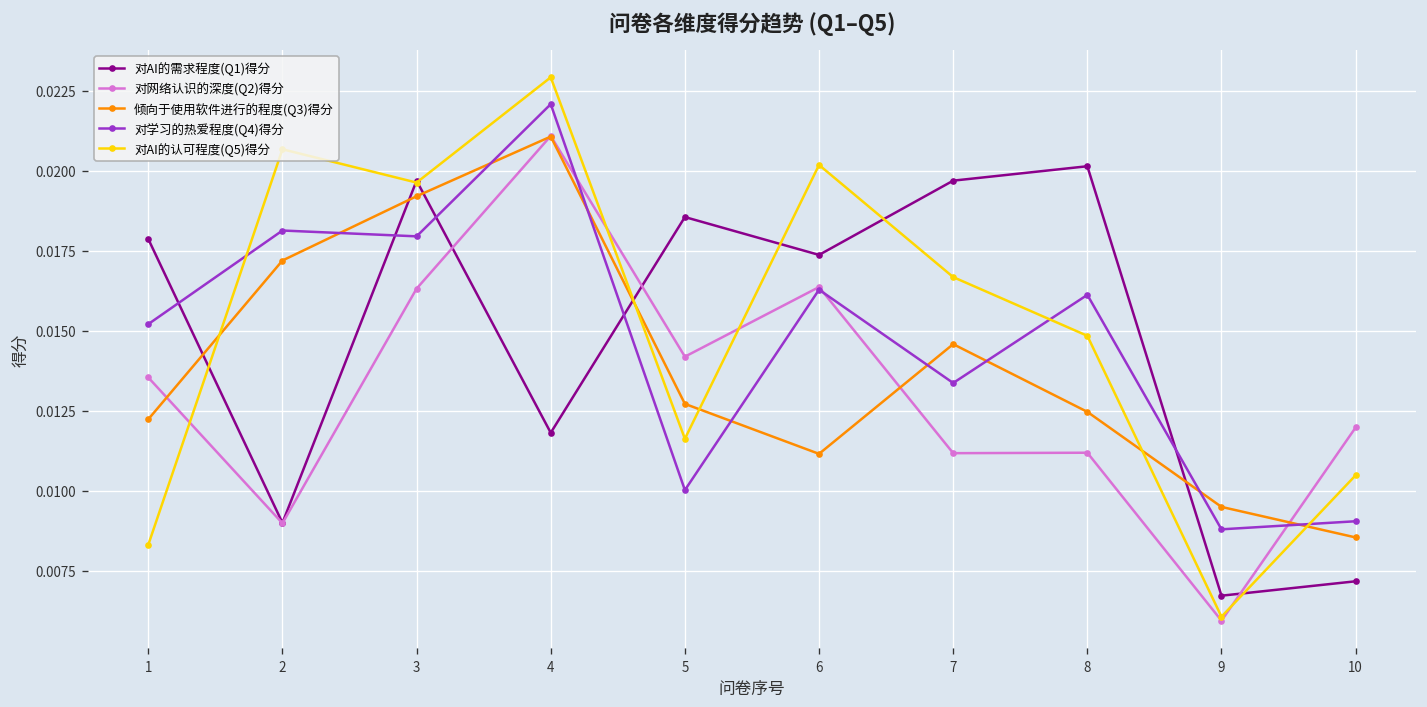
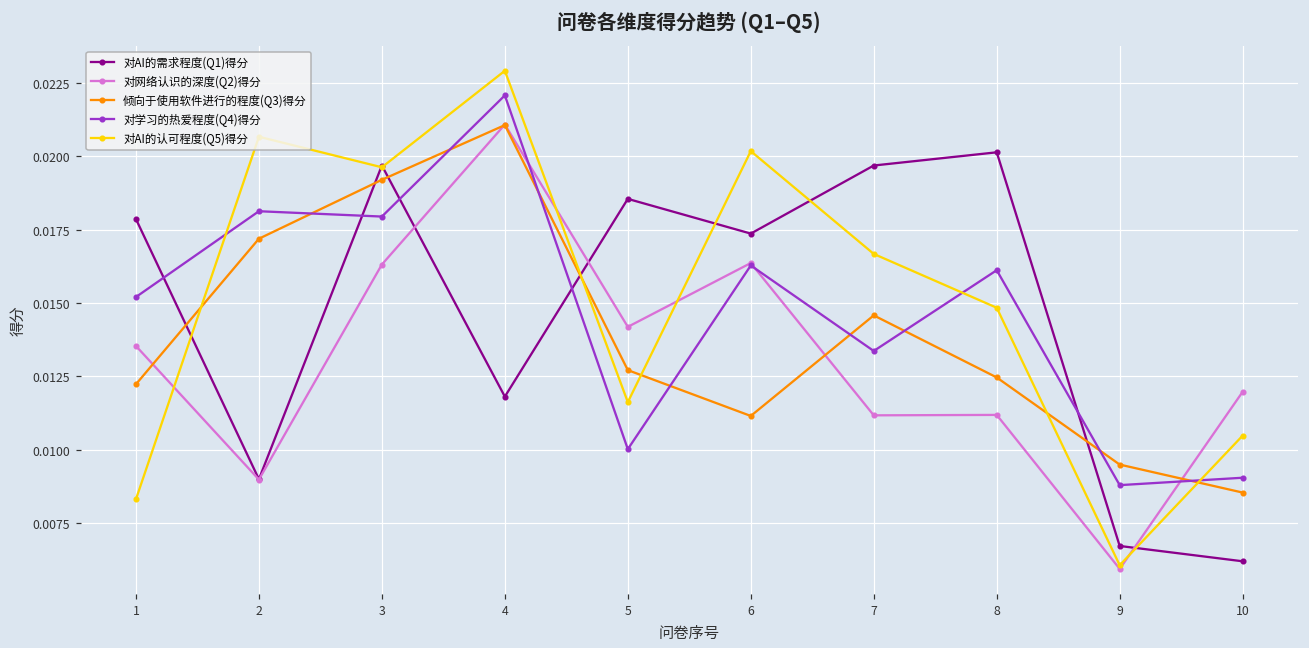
对AI的需求程度(Q1)得分, 10: 0.0072 -> 0.0062
